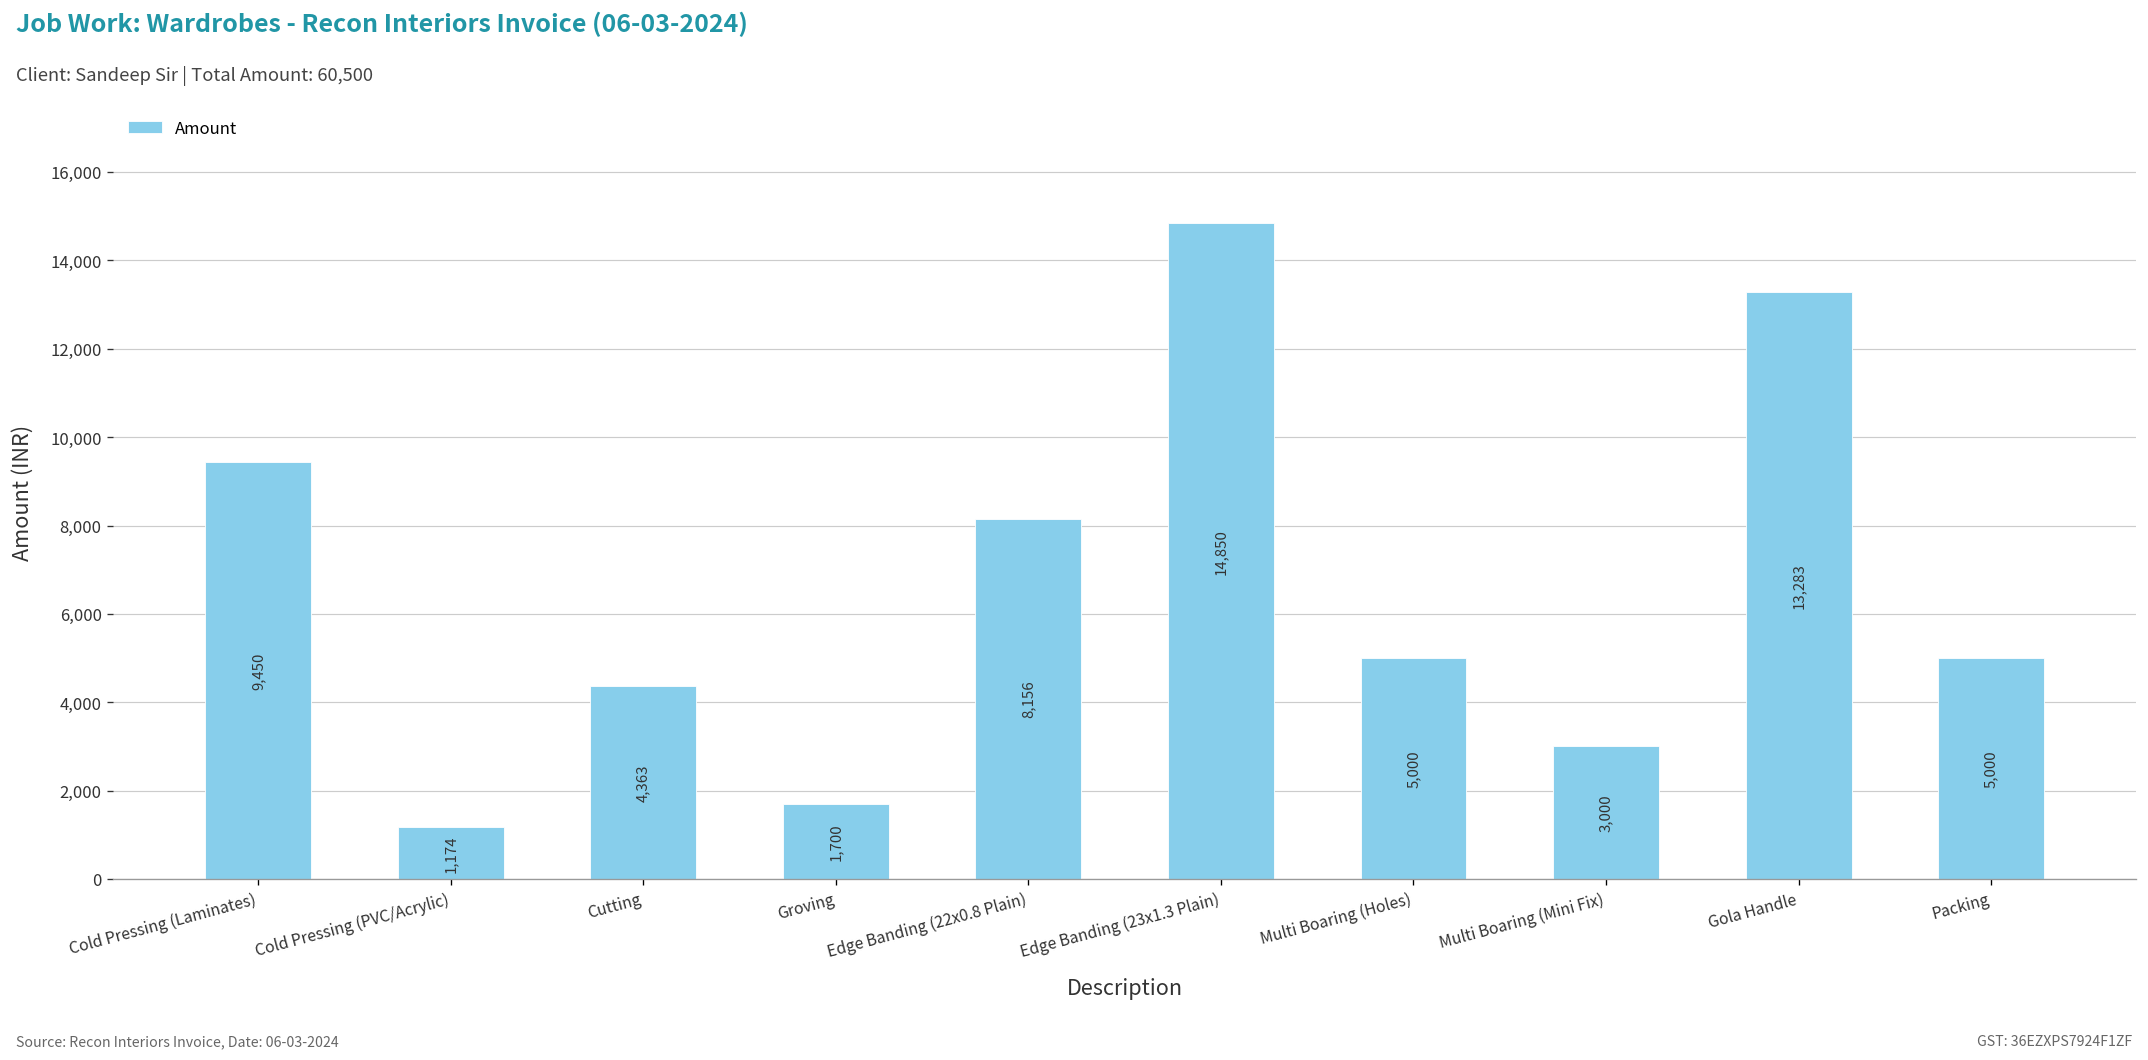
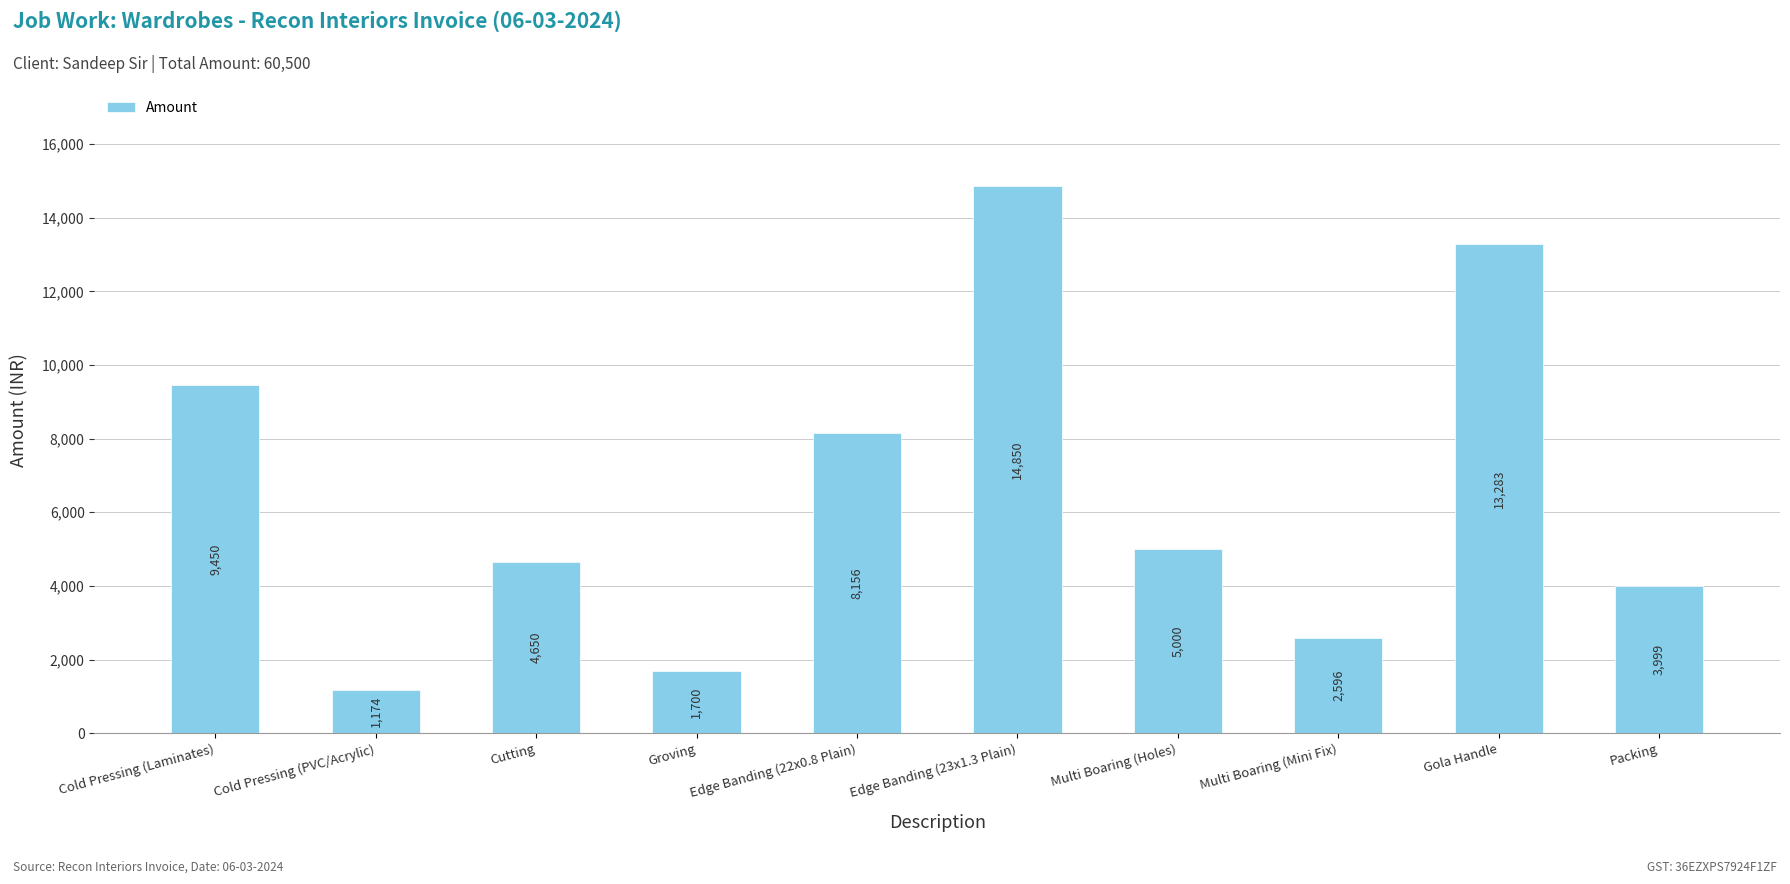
Cutting: 4,363 -> 4,650
Multi Boaring (Mini Fix): 3,000 -> 2,596
Packing: 5,000 -> 3,999
